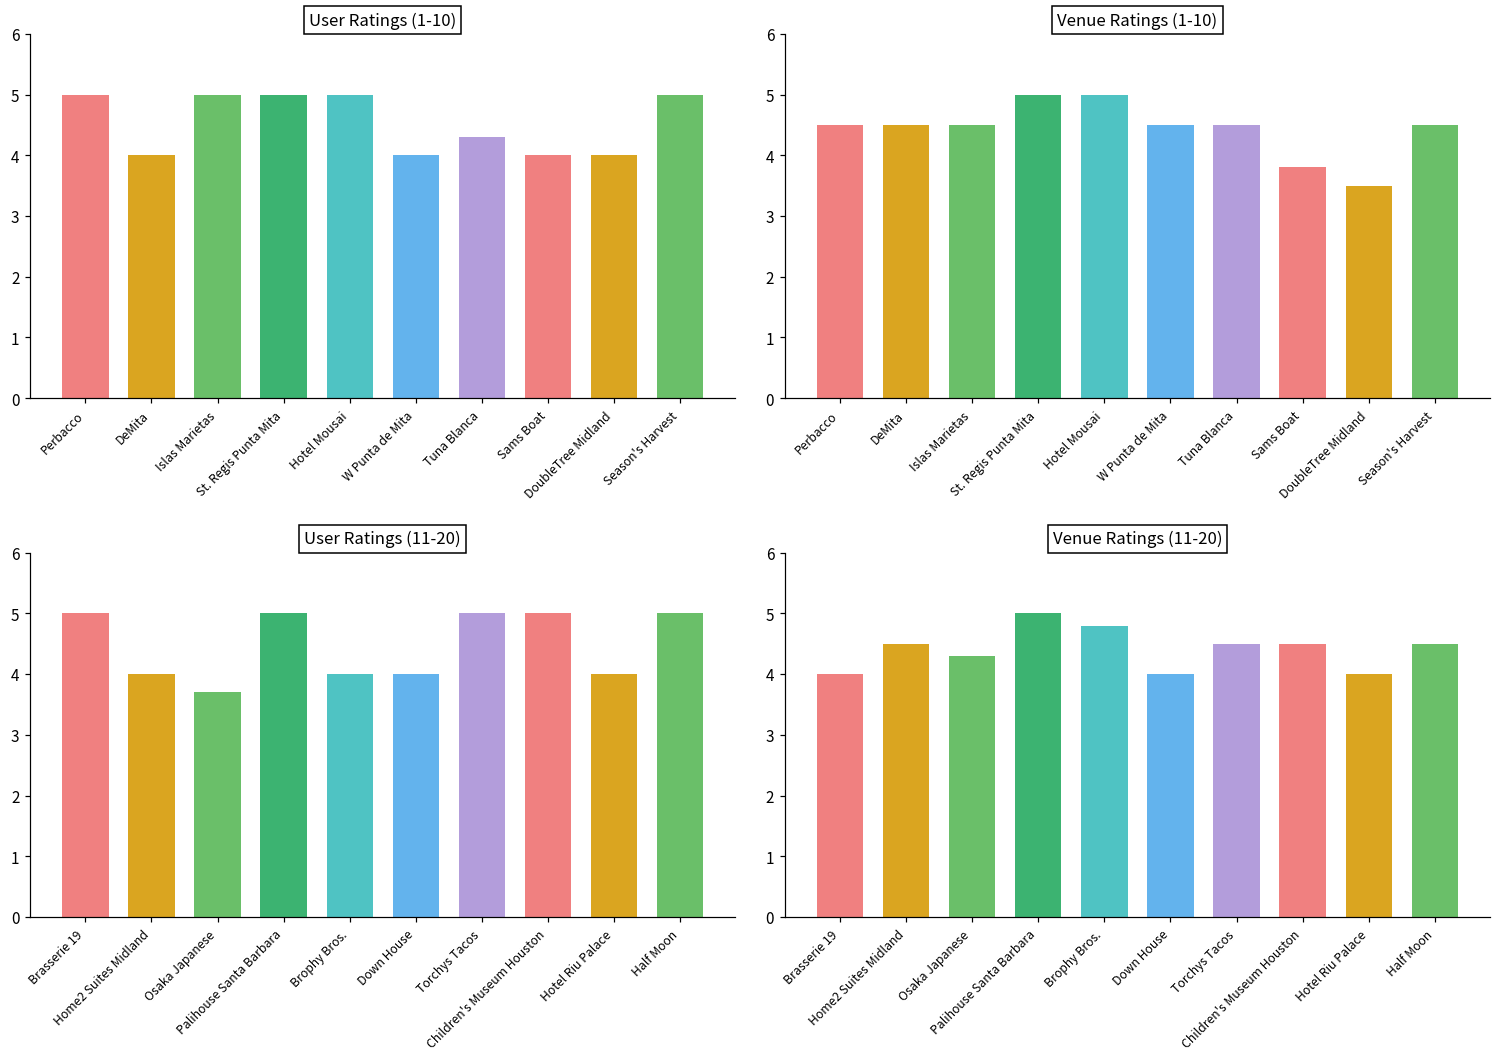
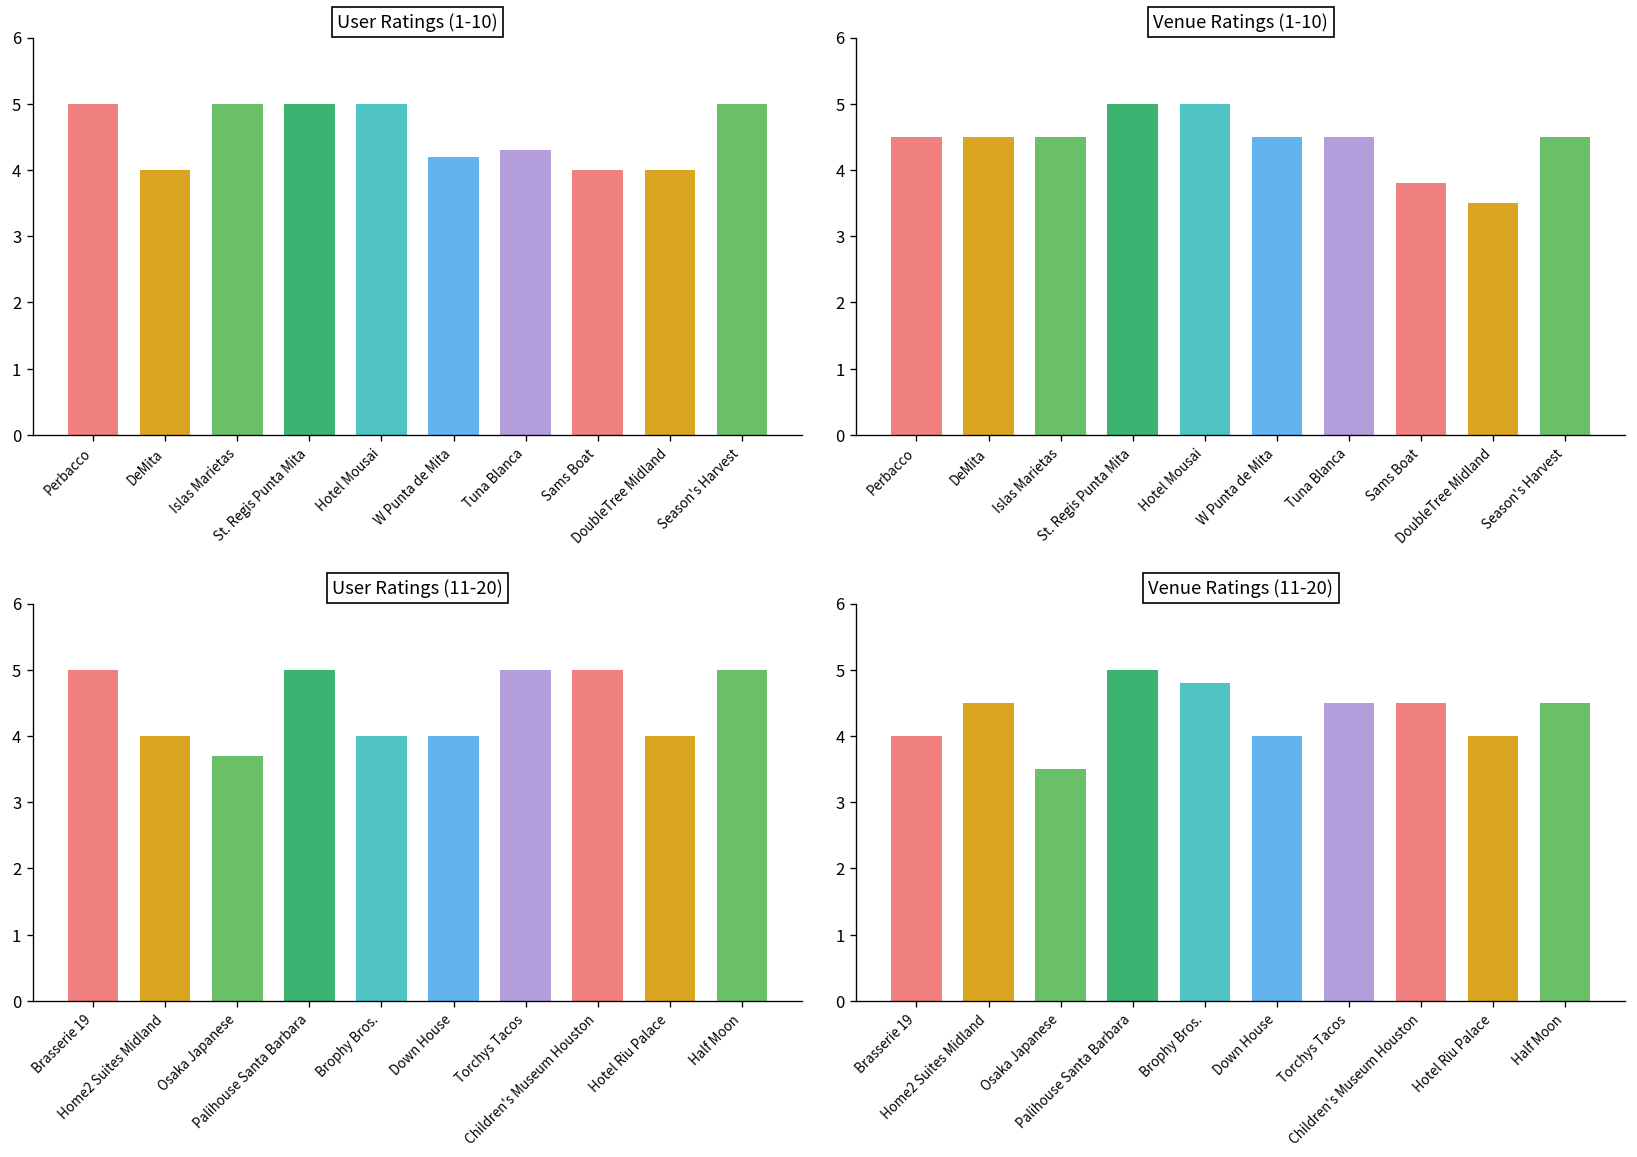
User Ratings (1-10), W Punta de Mita: 4.0 -> 4.2
Venue Ratings (11-20), Osaka Japanese: 4.3 -> 3.5
